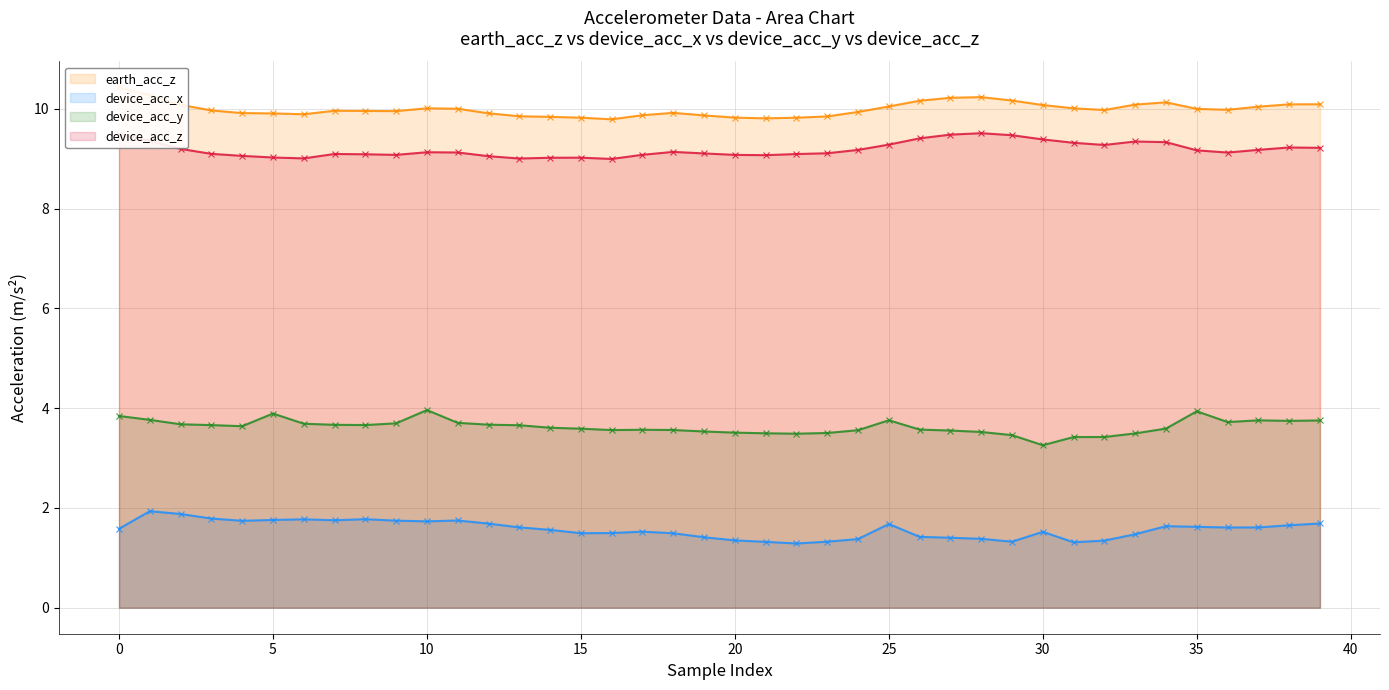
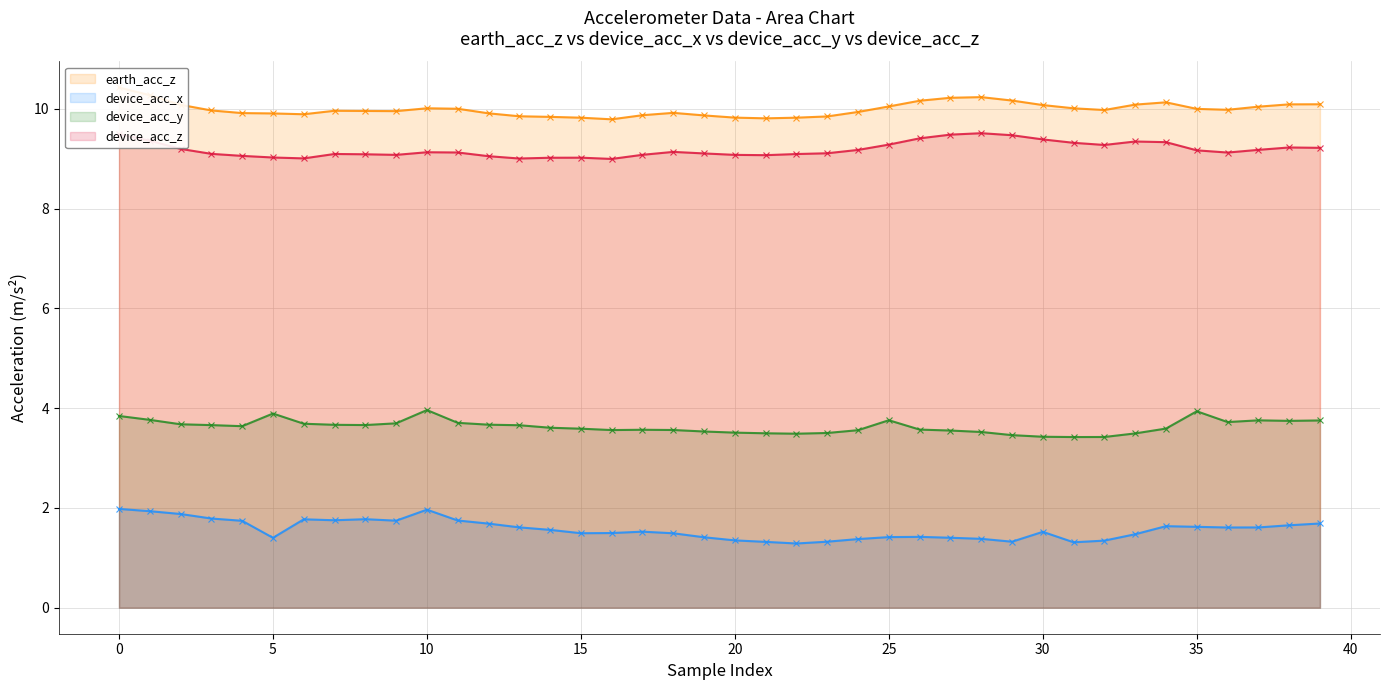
device_acc_x, 0: 1.6 -> 2.0
device_acc_x, 5: 1.8 -> 1.4
device_acc_x, 10: 1.7 -> 2.0
device_acc_x, 25: 1.7 -> 1.4
device_acc_y, 30: 3.3 -> 3.4
